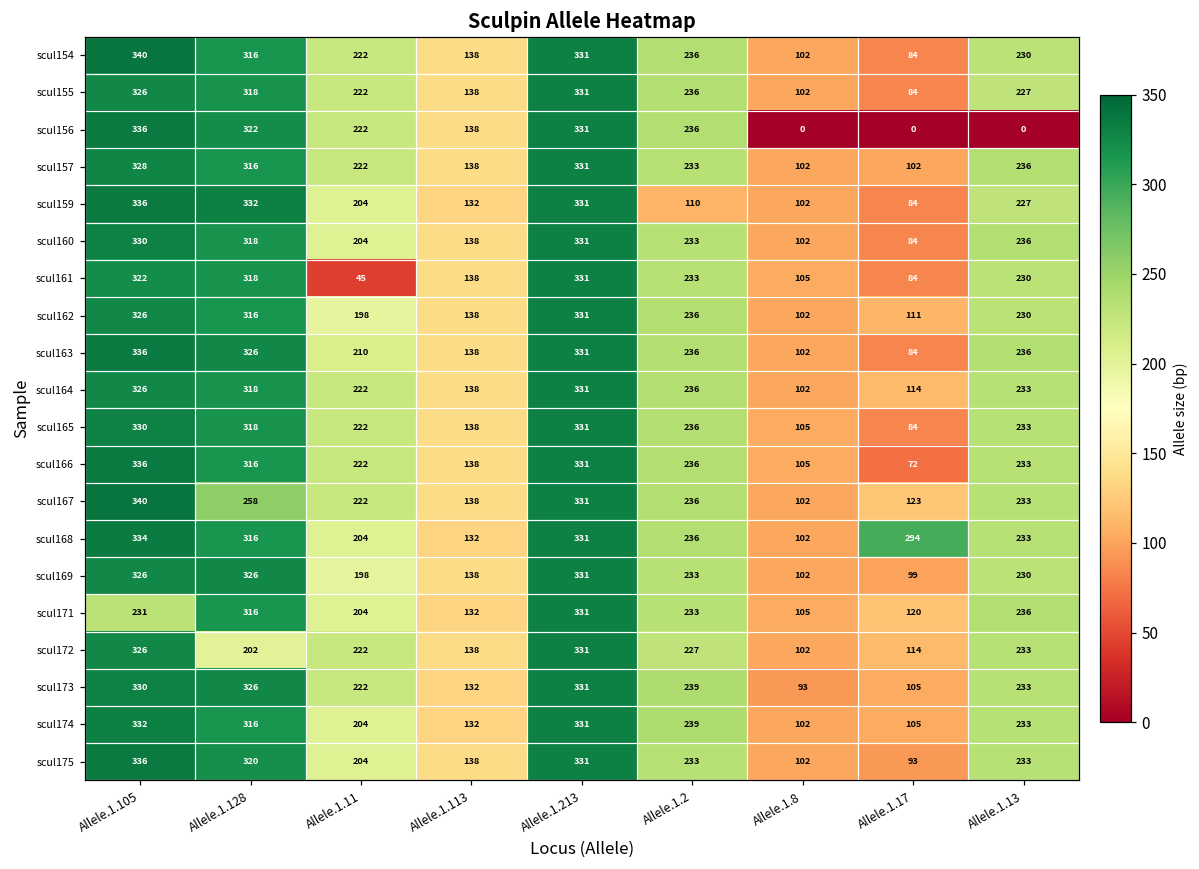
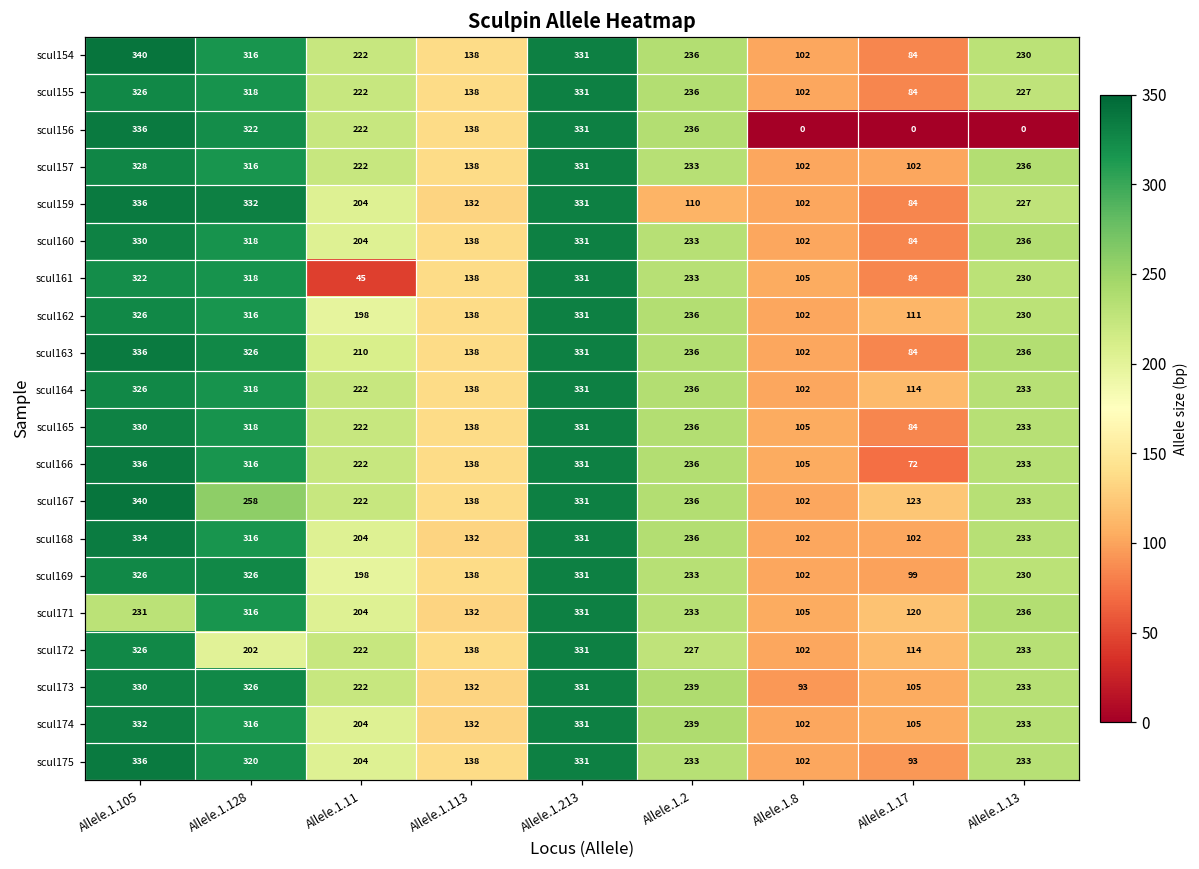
scul168, Allele.1.17: 294 -> 102
